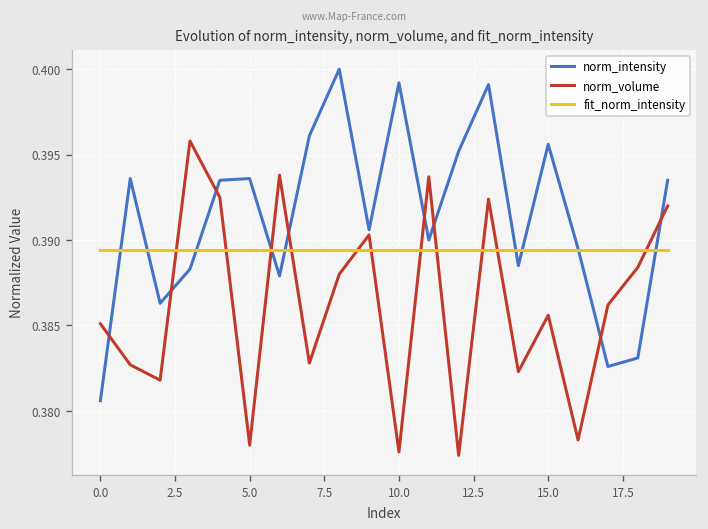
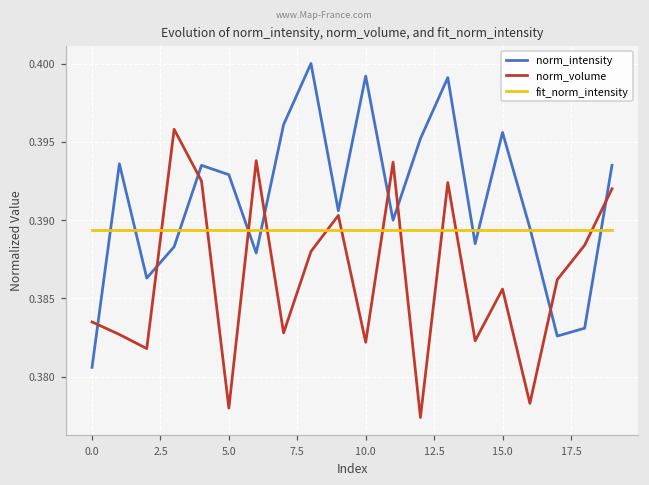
norm_volume, 0.0: 0.3851 -> 0.3835
norm_intensity, 5.0: 0.3936 -> 0.3929
norm_volume, 10.0: 0.3776 -> 0.3822
